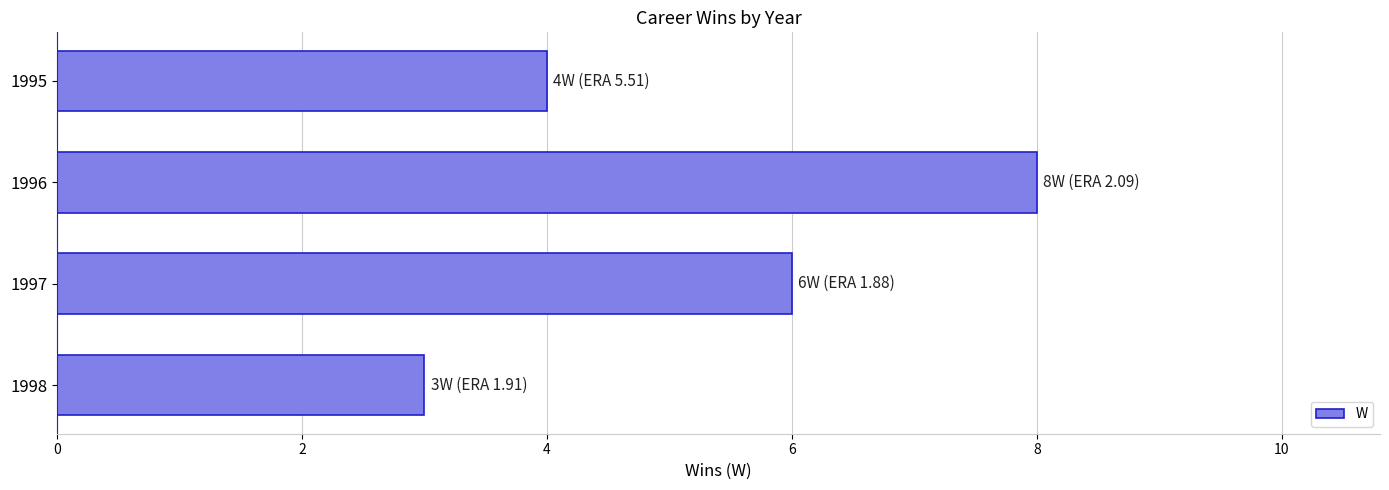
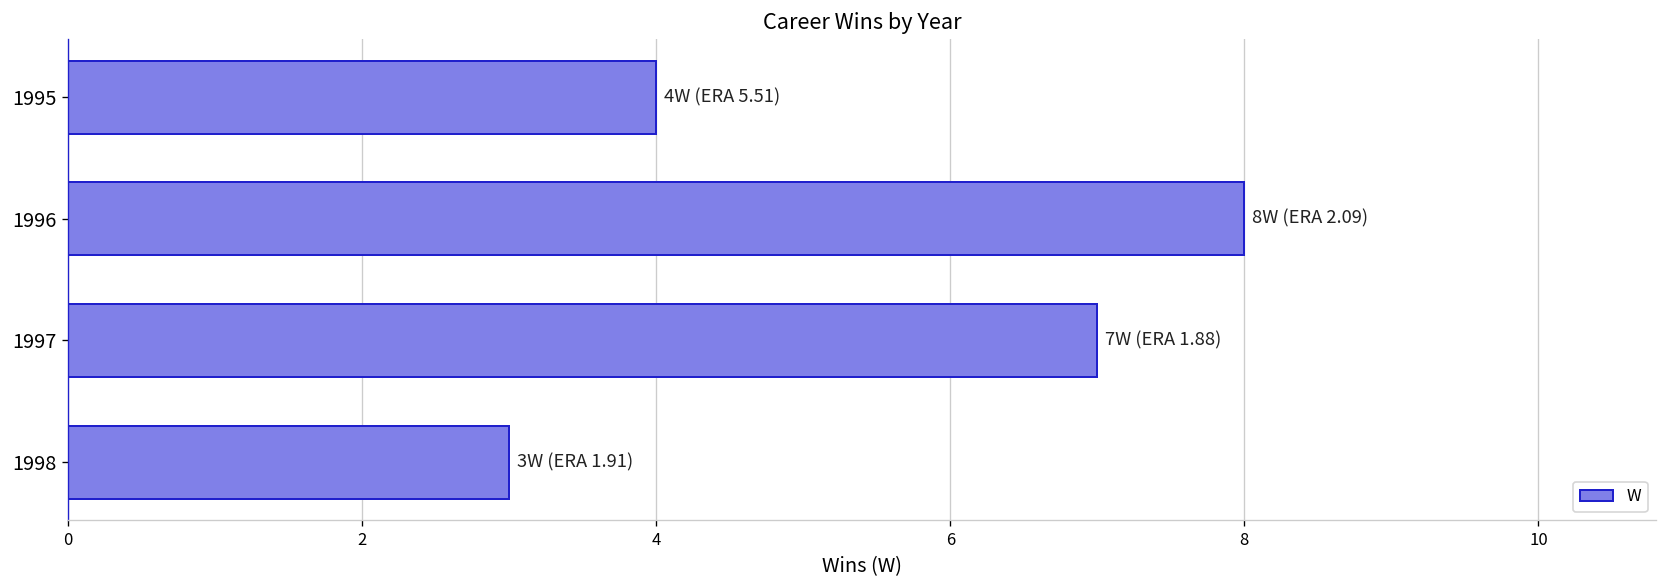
1997: 6W -> 7W
